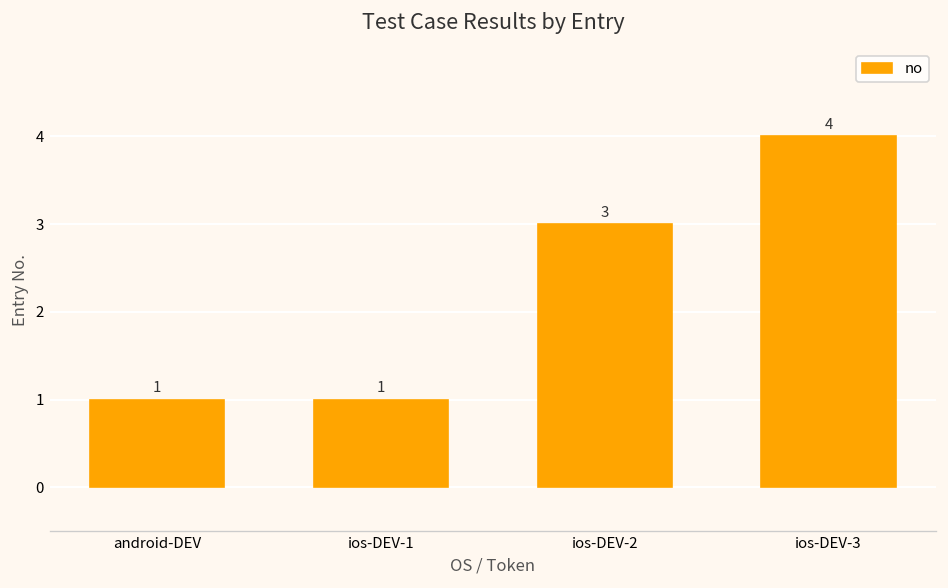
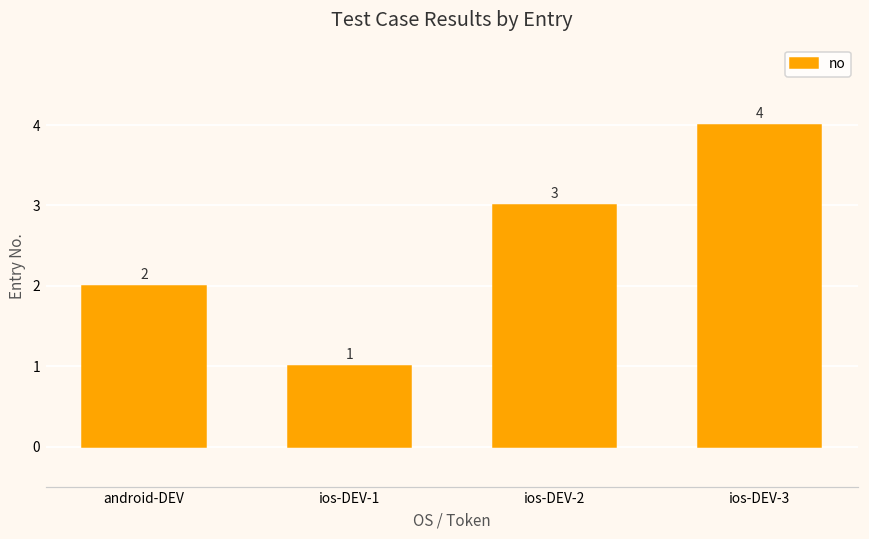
android-DEV: 1 -> 2
